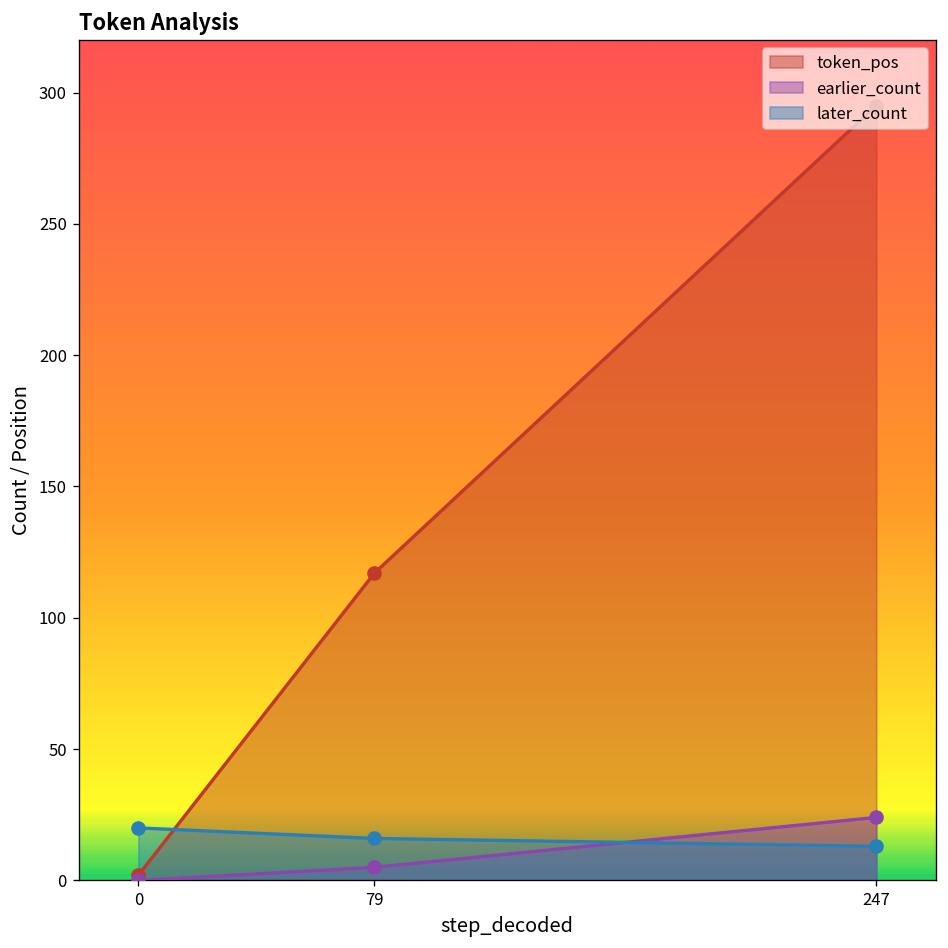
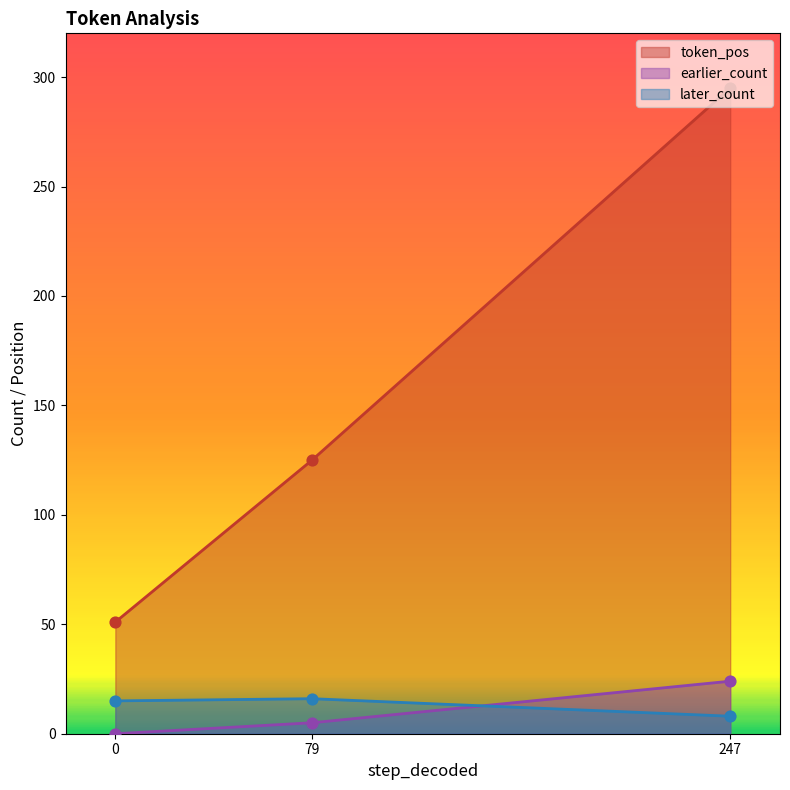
token_pos, 0: 2 -> 51
later_count, 0: 20 -> 15
token_pos, 79: 117 -> 125
later_count, 247: 13 -> 8
